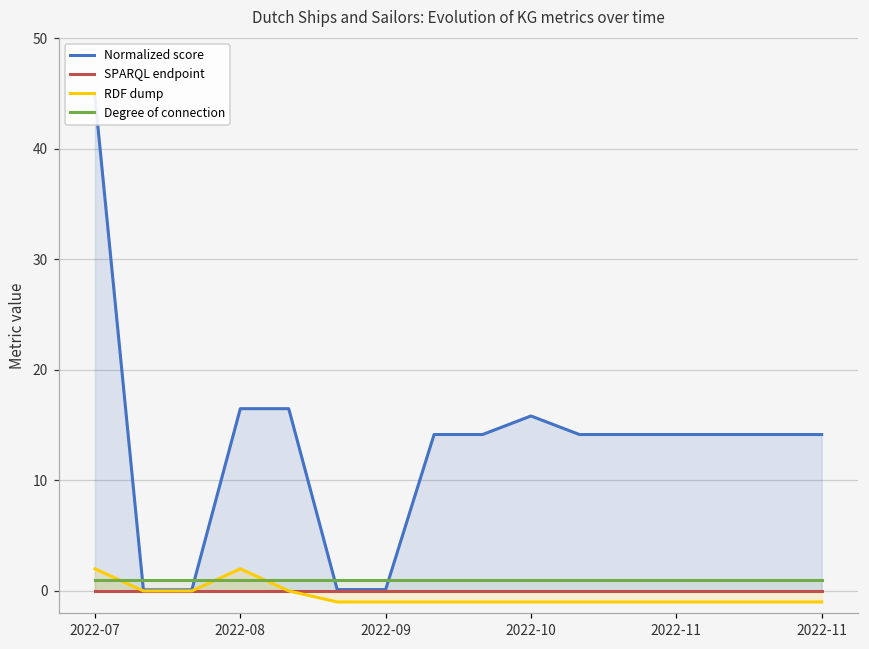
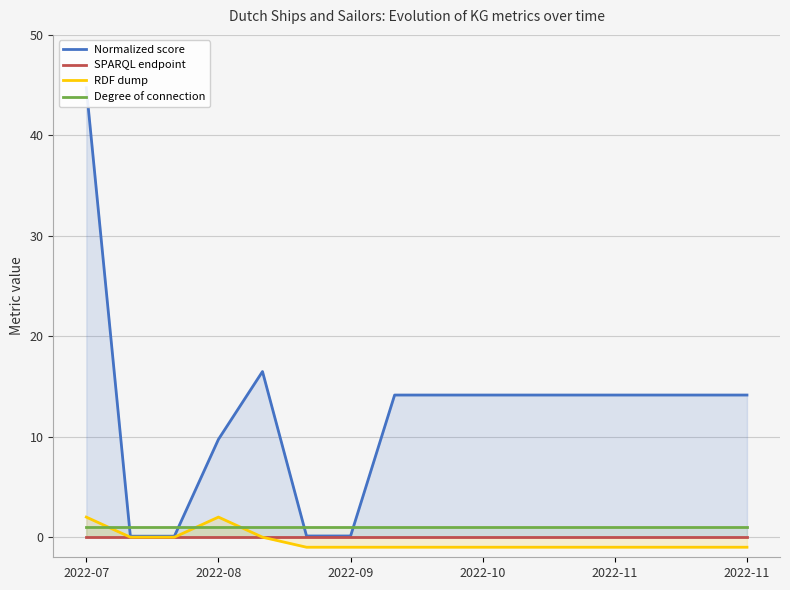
Normalized score, 2022-08: 16.5 -> 9.7
Normalized score, 2022-10: 15.8 -> 14.2
